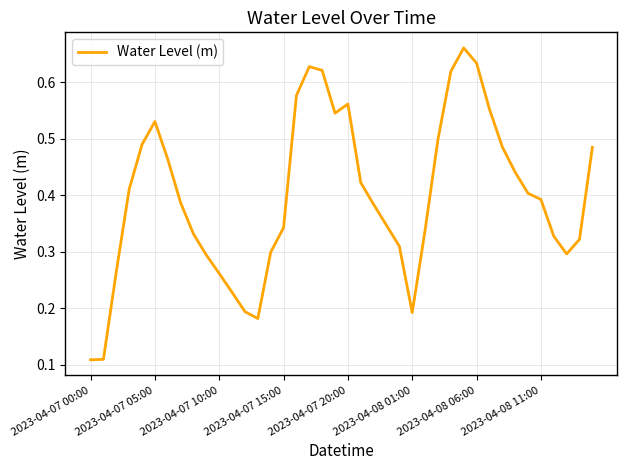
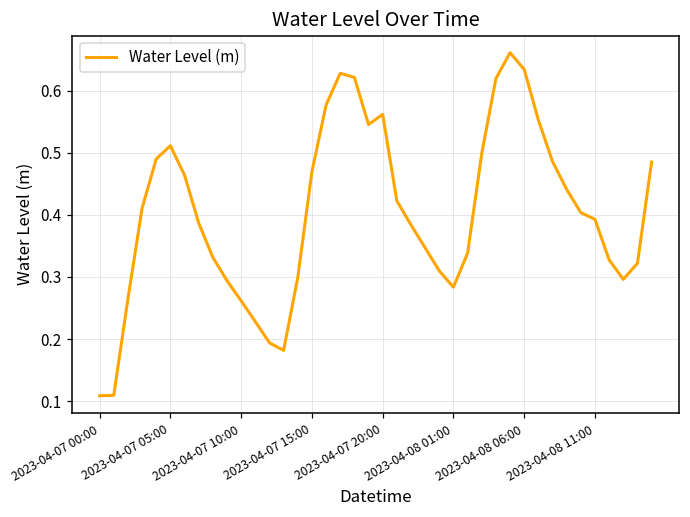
2023-04-07 05:00: 0.53 -> 0.51
2023-04-07 15:00: 0.34 -> 0.47
2023-04-08 01:00: 0.19 -> 0.28
